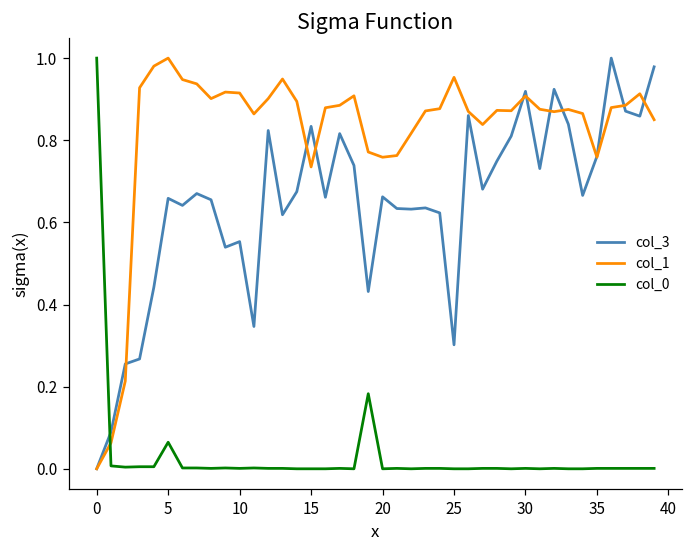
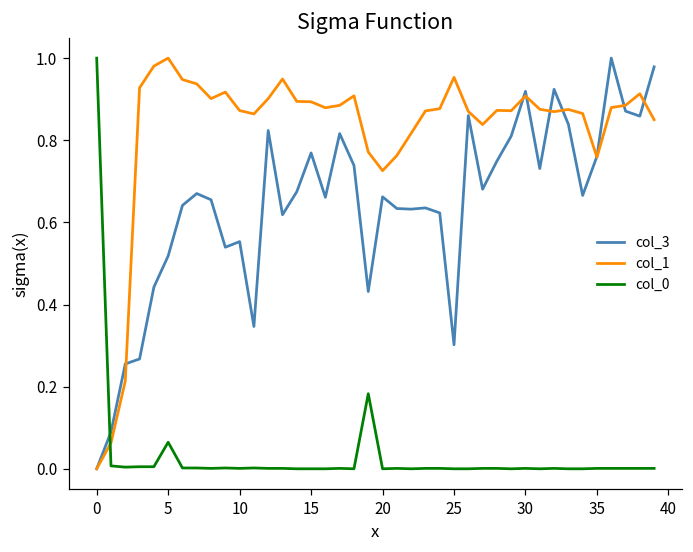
col_3, 5: 0.66 -> 0.52
col_1, 10: 0.91 -> 0.87
col_3, 15: 0.83 -> 0.77
col_1, 15: 0.73 -> 0.89
col_1, 20: 0.76 -> 0.73
